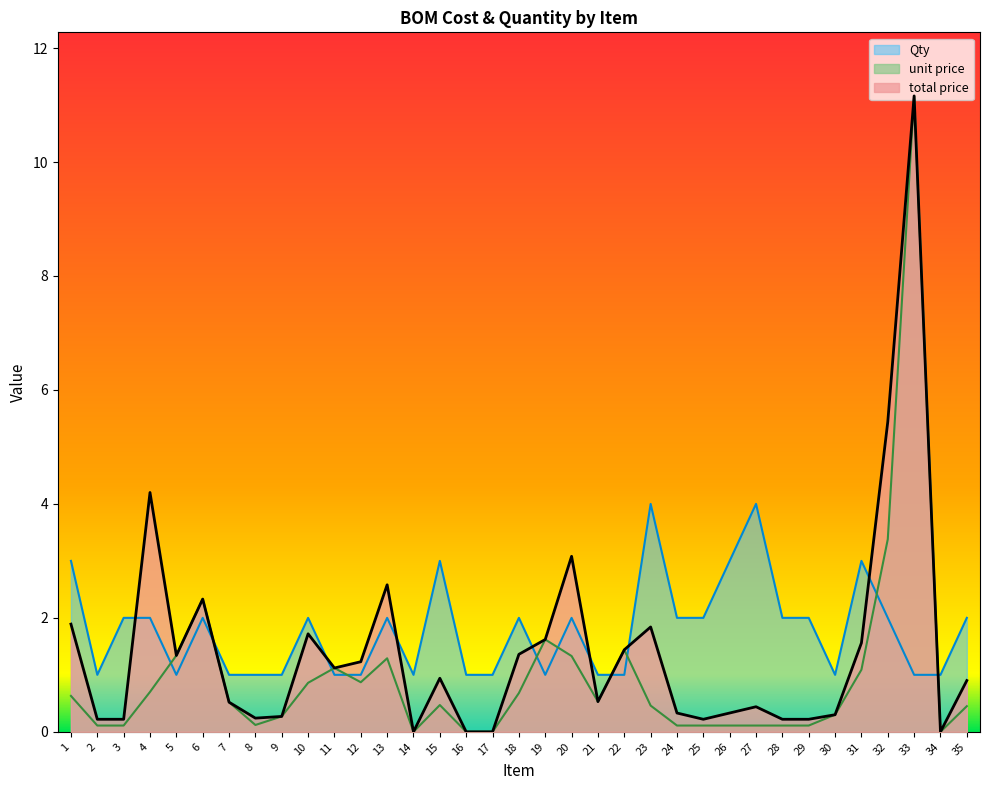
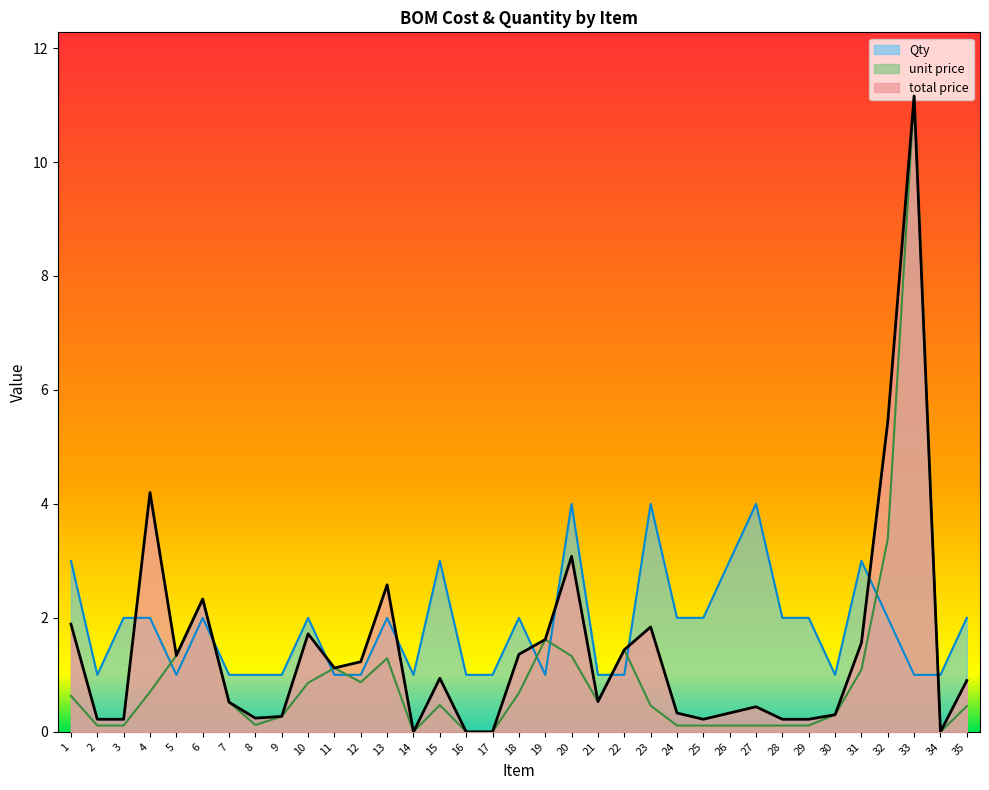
Qty, 20: 2 -> 4
